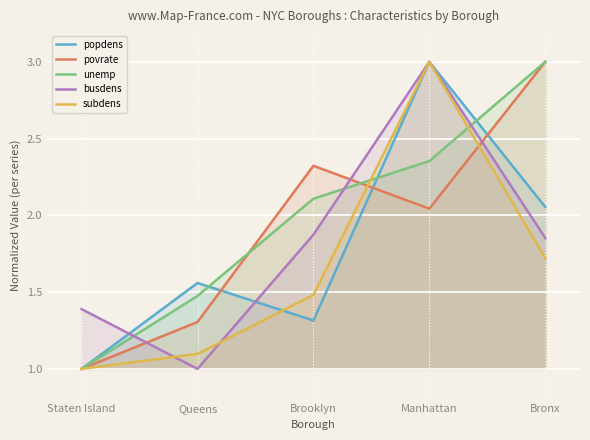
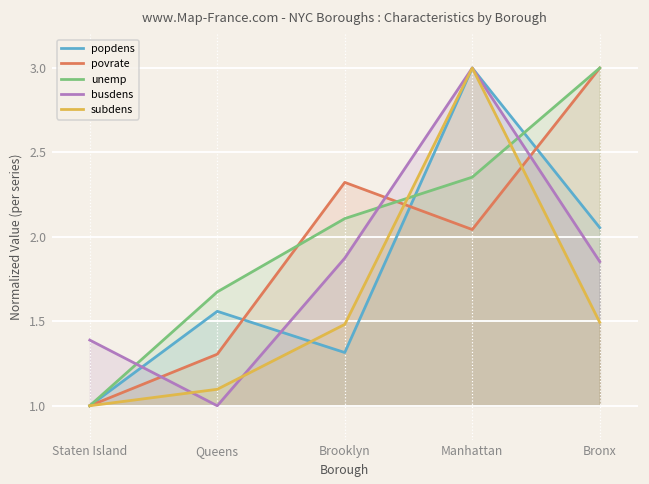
unemp, Queens: 1.48 -> 1.67
subdens, Bronx: 1.72 -> 1.49
